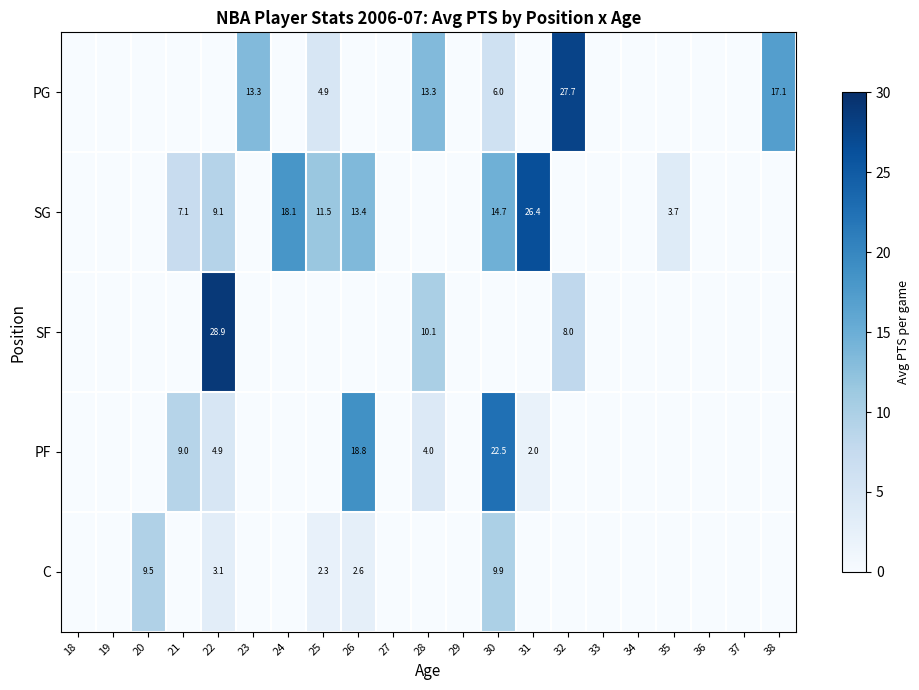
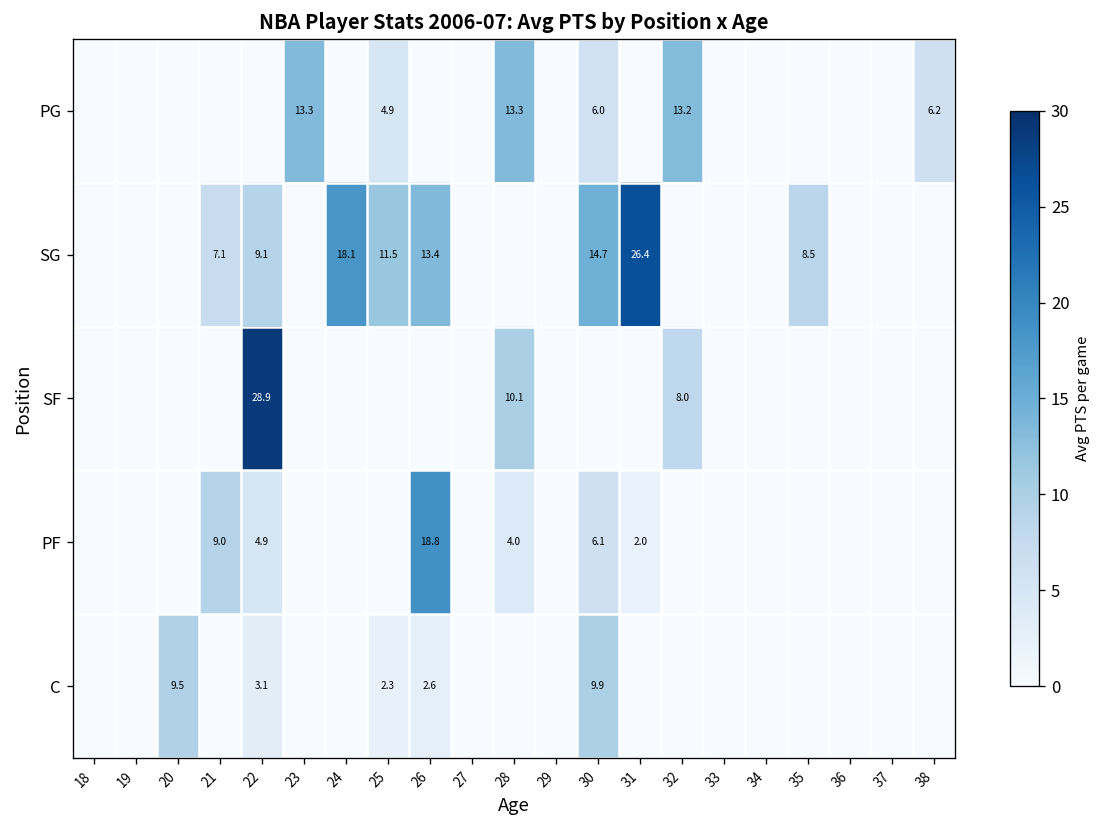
PG, 32: 27.7 -> 13.2
PG, 38: 17.1 -> 6.2
SG, 35: 3.7 -> 8.5
PF, 30: 22.5 -> 6.1
